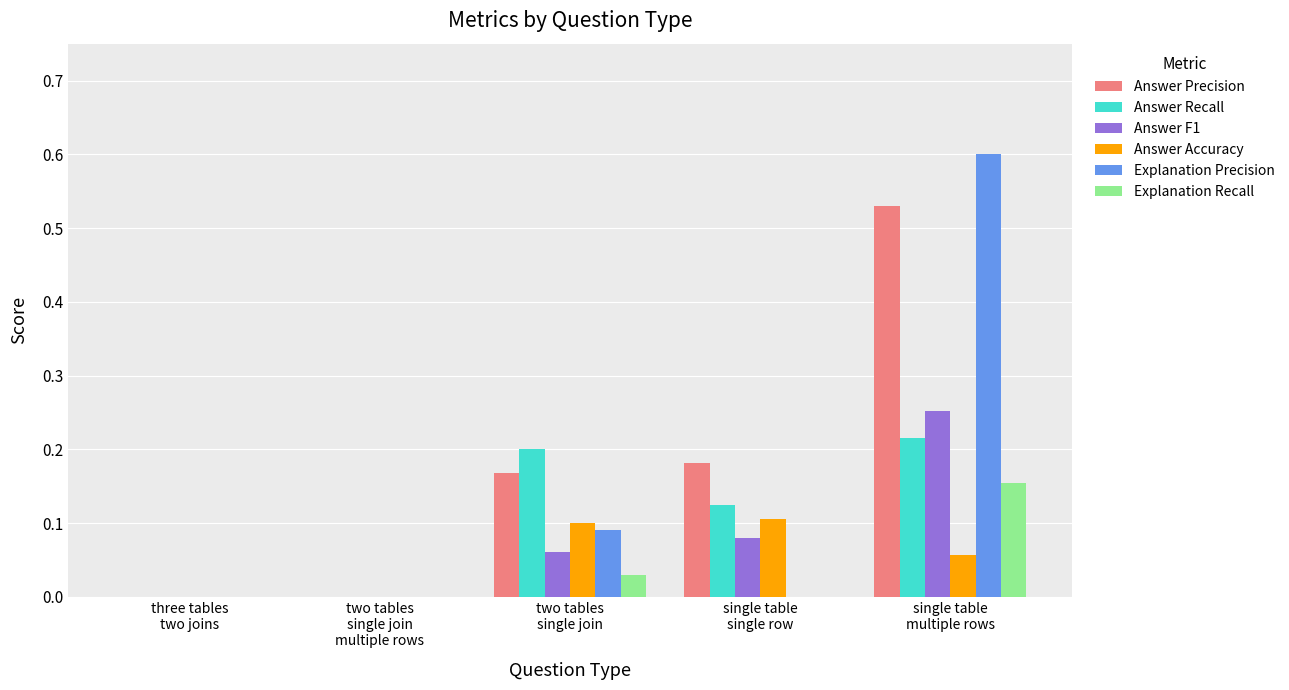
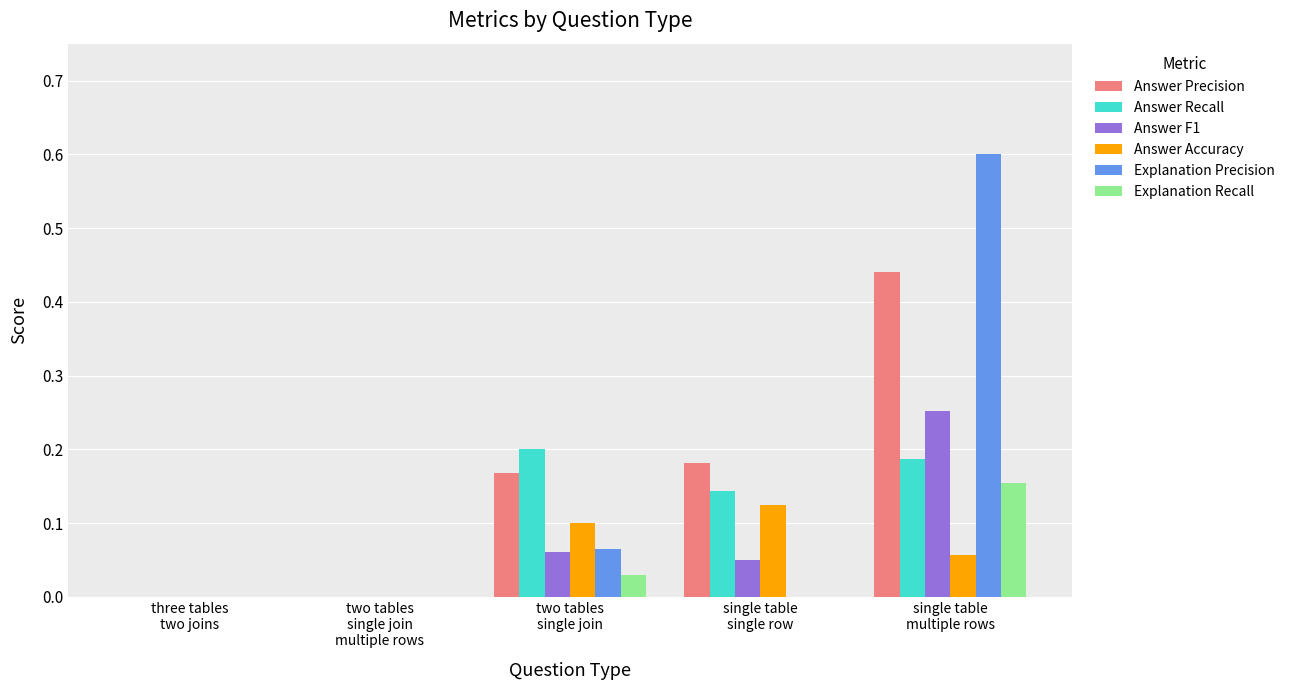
Explanation Precision, two tables single join: 0.09 -> 0.06
Answer Recall, single table single row: 0.13 -> 0.14
Answer F1, single table single row: 0.08 -> 0.05
Answer Accuracy, single table single row: 0.11 -> 0.13
Answer Precision, single table multiple rows: 0.53 -> 0.44
Answer Recall, single table multiple rows: 0.22 -> 0.19
